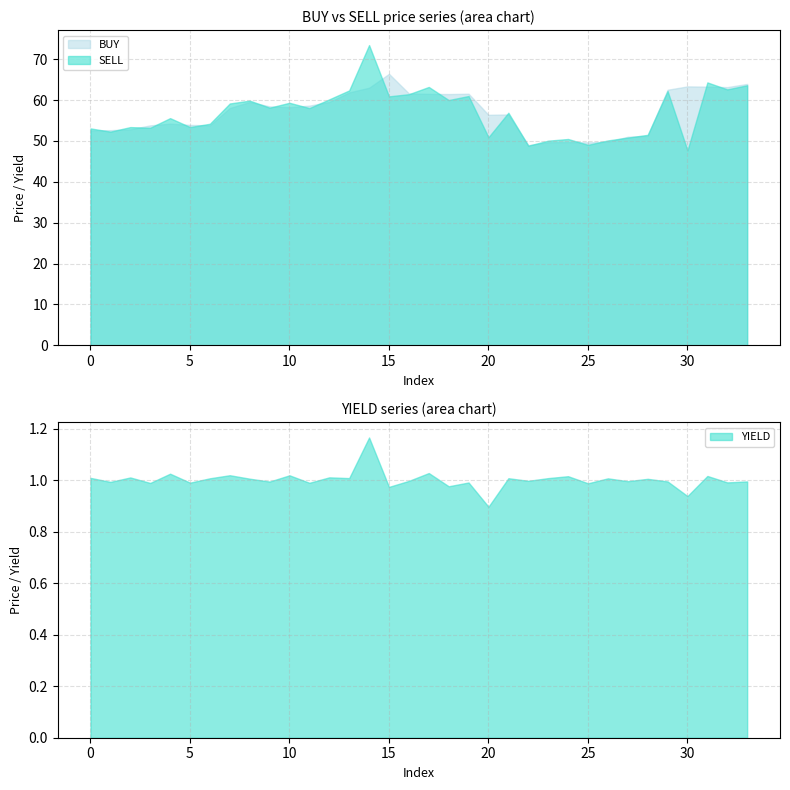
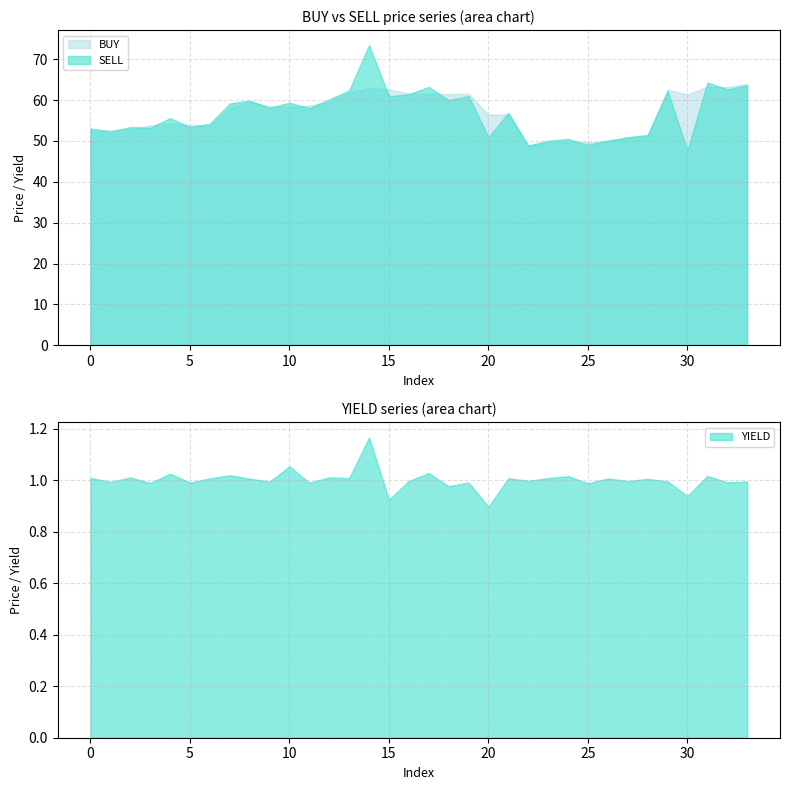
BUY vs SELL price series (area chart), BUY, 15: 66 -> 63
BUY vs SELL price series (area chart), BUY, 30: 63 -> 61
YIELD series (area chart), 10: 1.02 -> 1.05
YIELD series (area chart), 15: 0.97 -> 0.92
